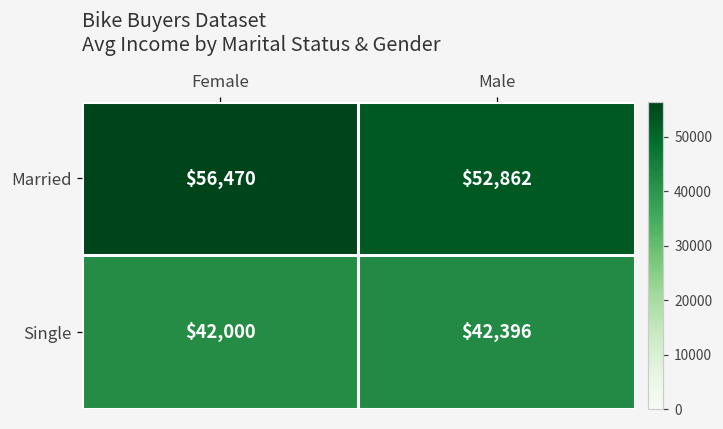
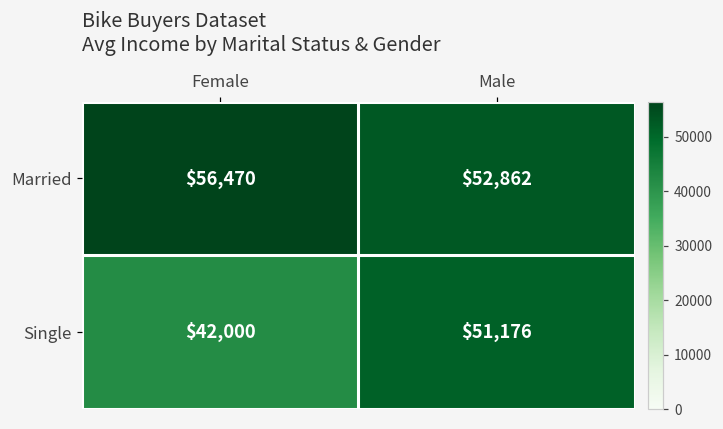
Single, Male: $42,396 -> $51,176
